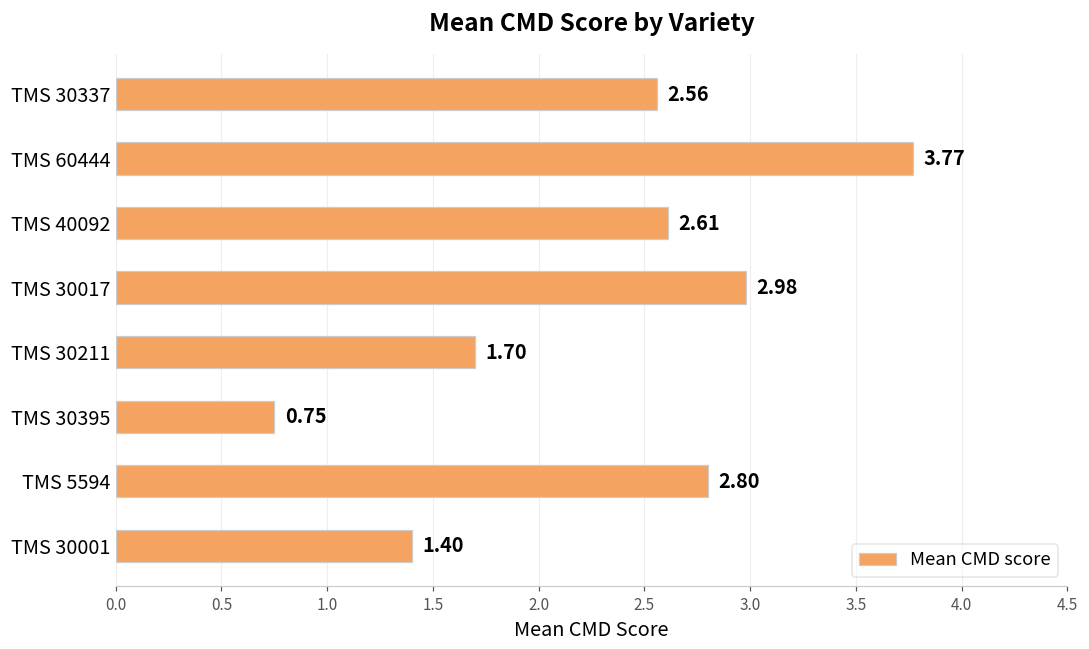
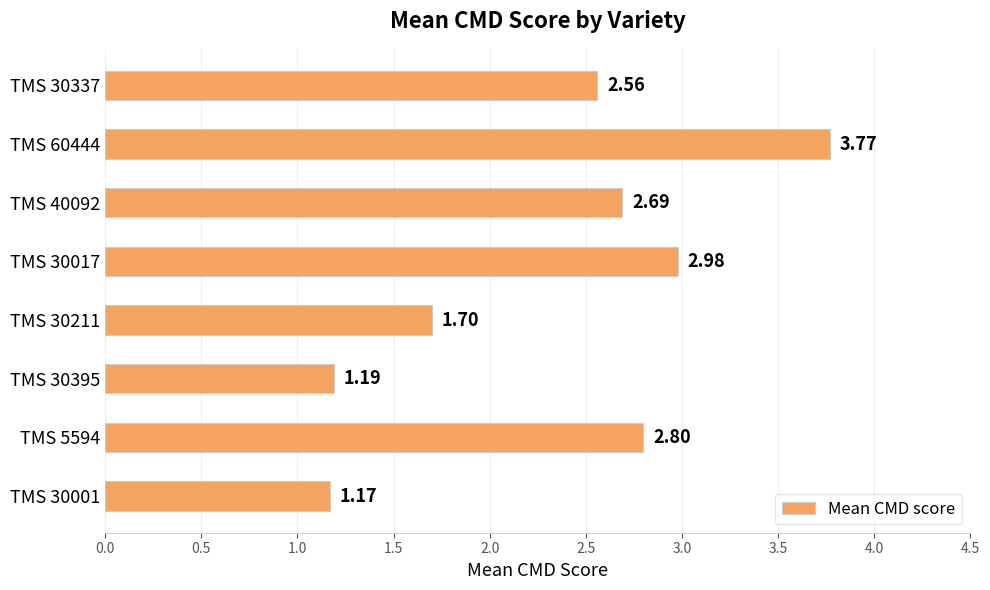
TMS 40092: 2.61 -> 2.69
TMS 30395: 0.75 -> 1.19
TMS 30001: 1.40 -> 1.17
